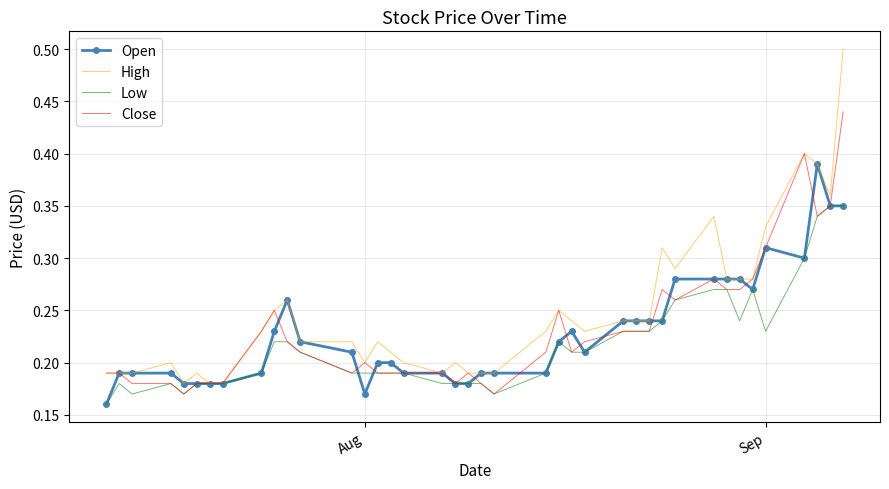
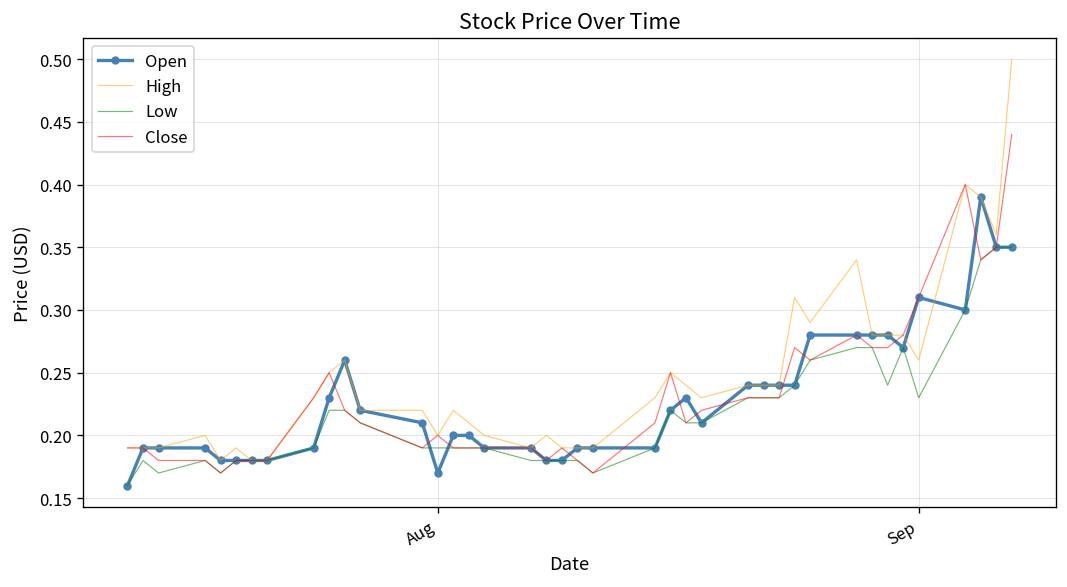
High, Sep: 0.33 -> 0.26
